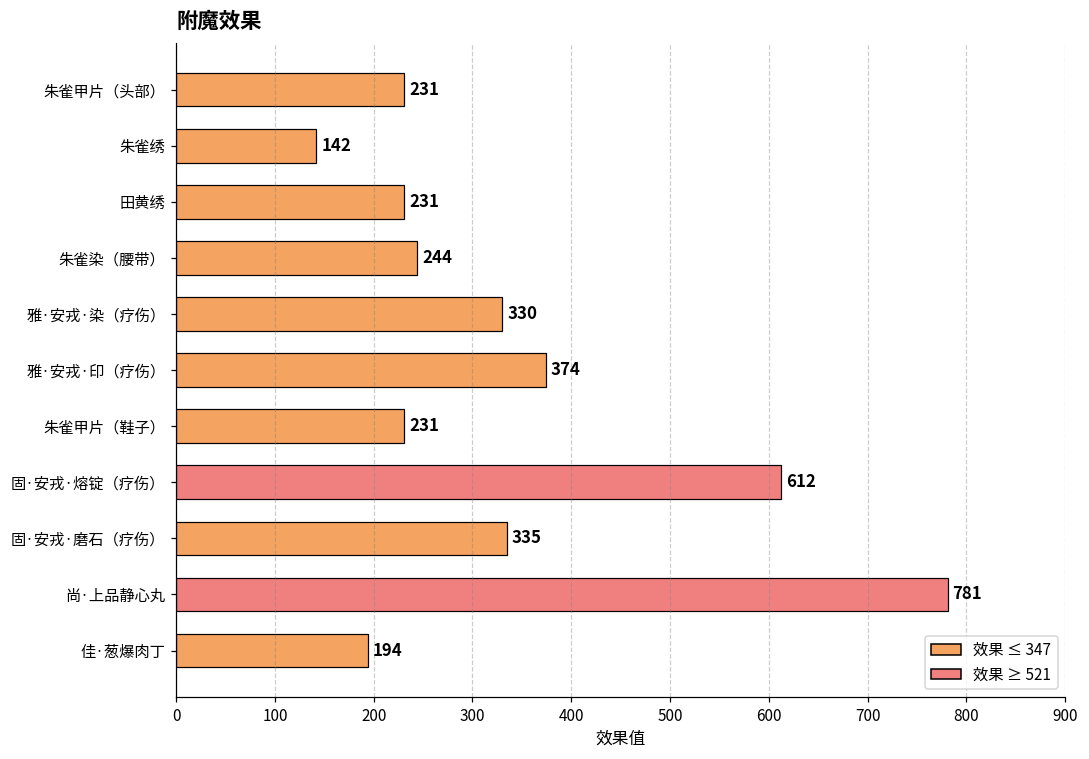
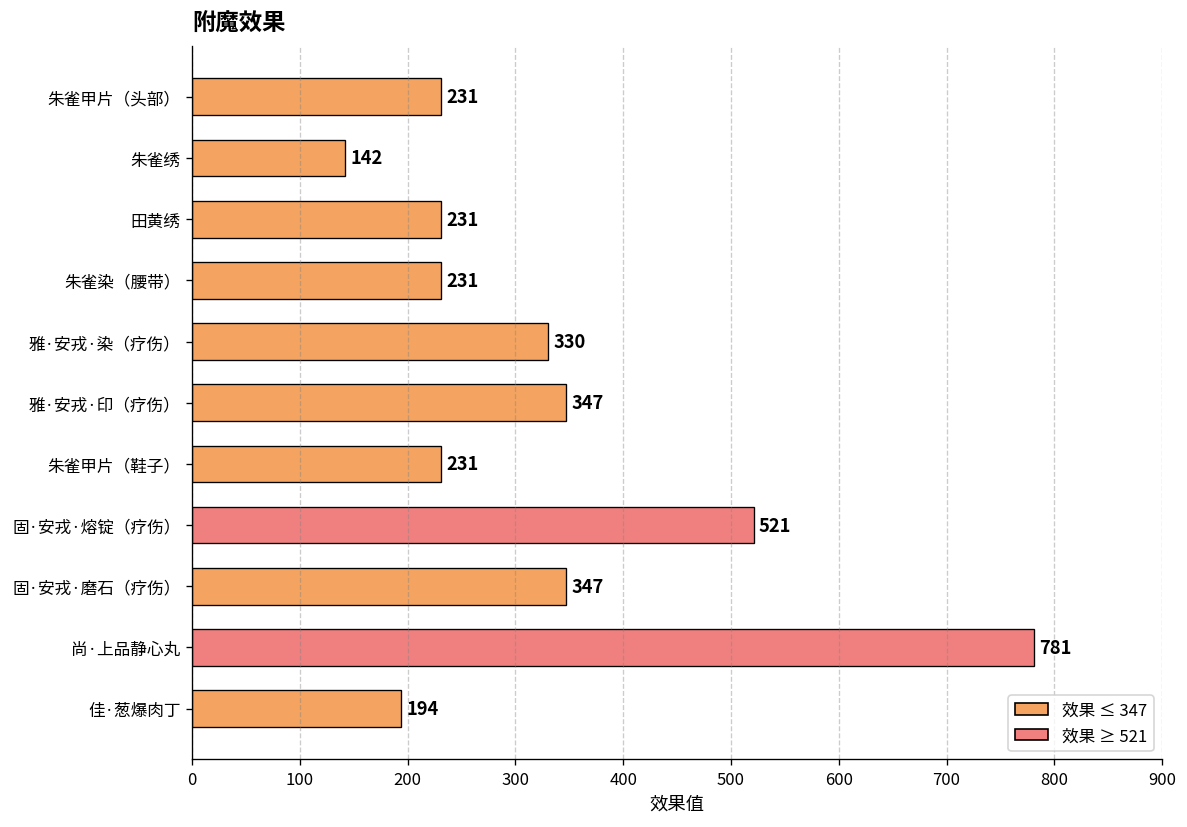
朱雀染（腰带）: 244 -> 231
雅·安戎·印（疗伤）: 374 -> 347
固·安戎·熔锭（疗伤）: 612 -> 521
固·安戎·磨石（疗伤）: 335 -> 347
